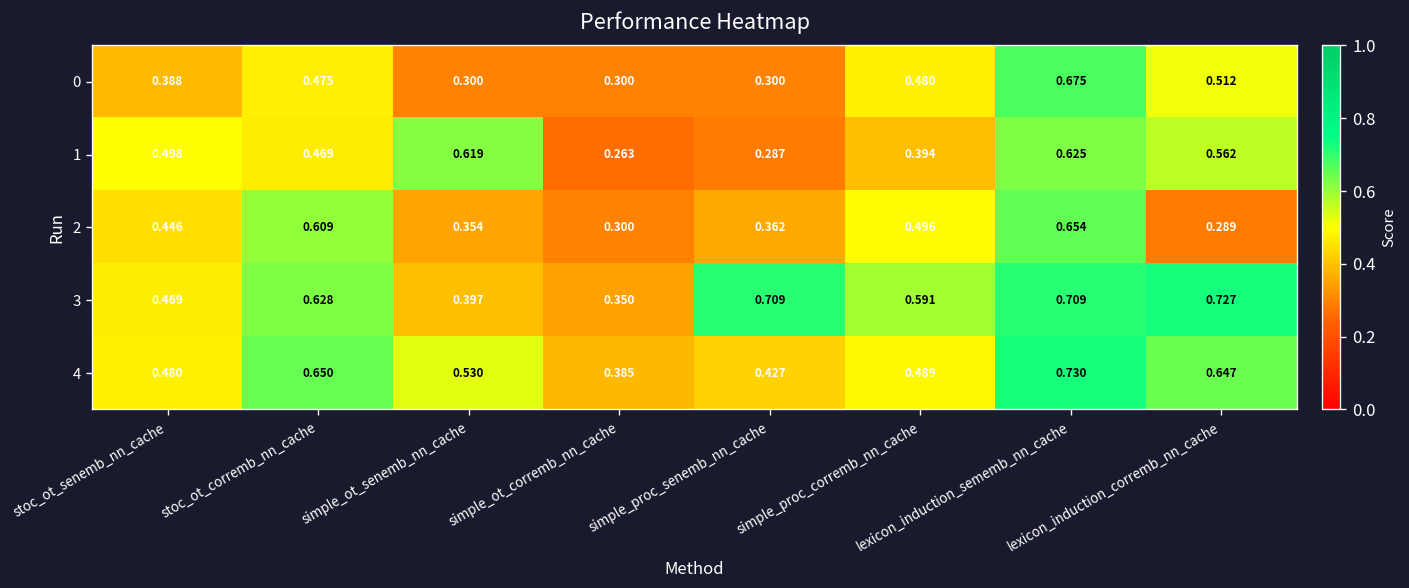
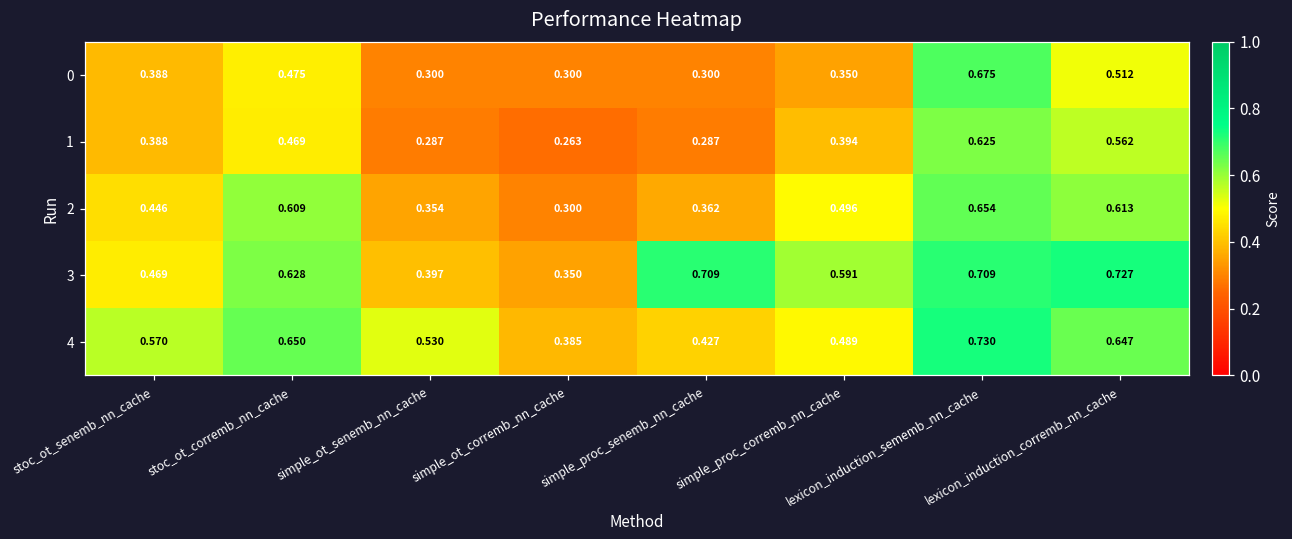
0, simple_proc_corremb_nn_cache: 0.480 -> 0.350
1, stoc_ot_senemb_nn_cache: 0.498 -> 0.388
1, simple_ot_senemb_nn_cache: 0.619 -> 0.287
2, lexicon_induction_corremb_nn_cache: 0.289 -> 0.613
4, stoc_ot_senemb_nn_cache: 0.480 -> 0.570
